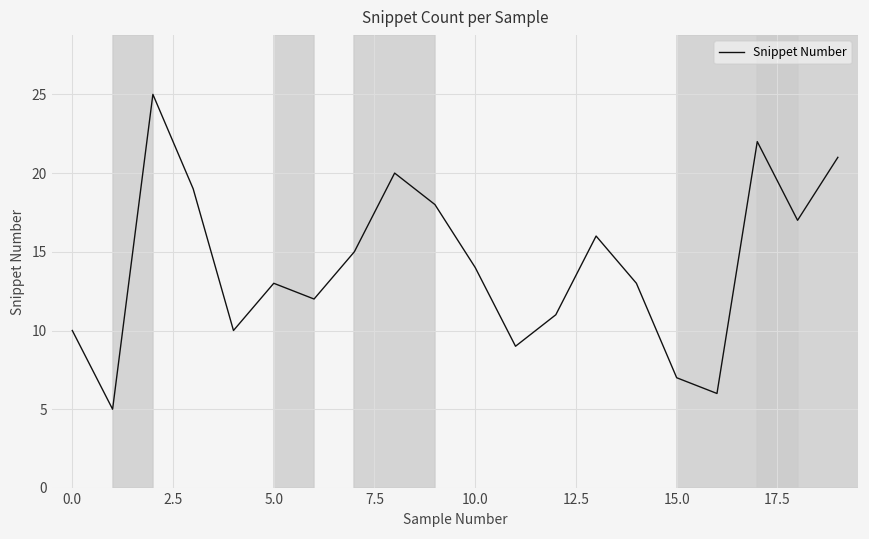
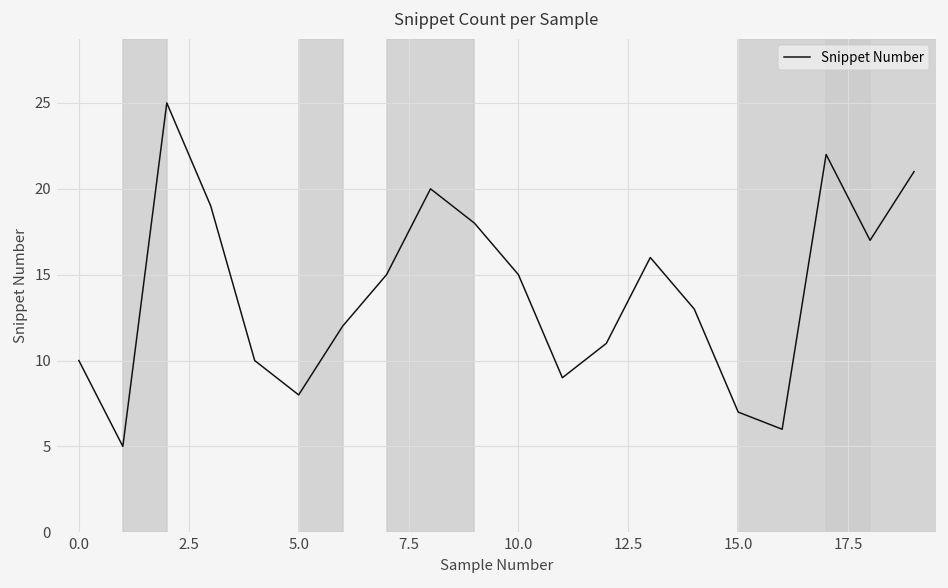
5.0: 13 -> 8
10.0: 14 -> 15
